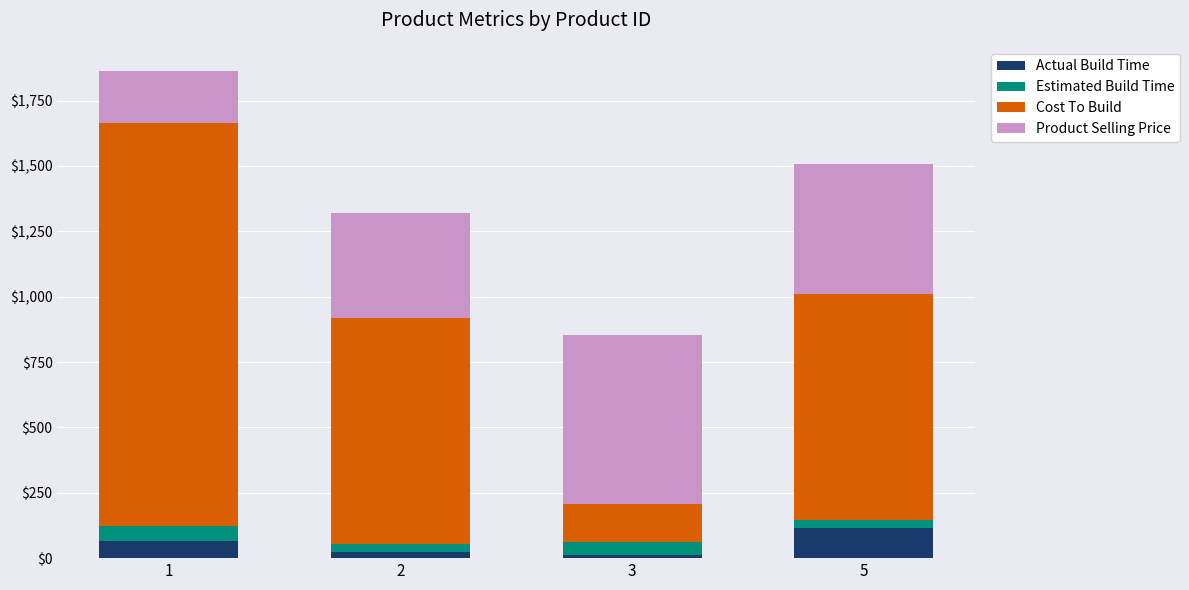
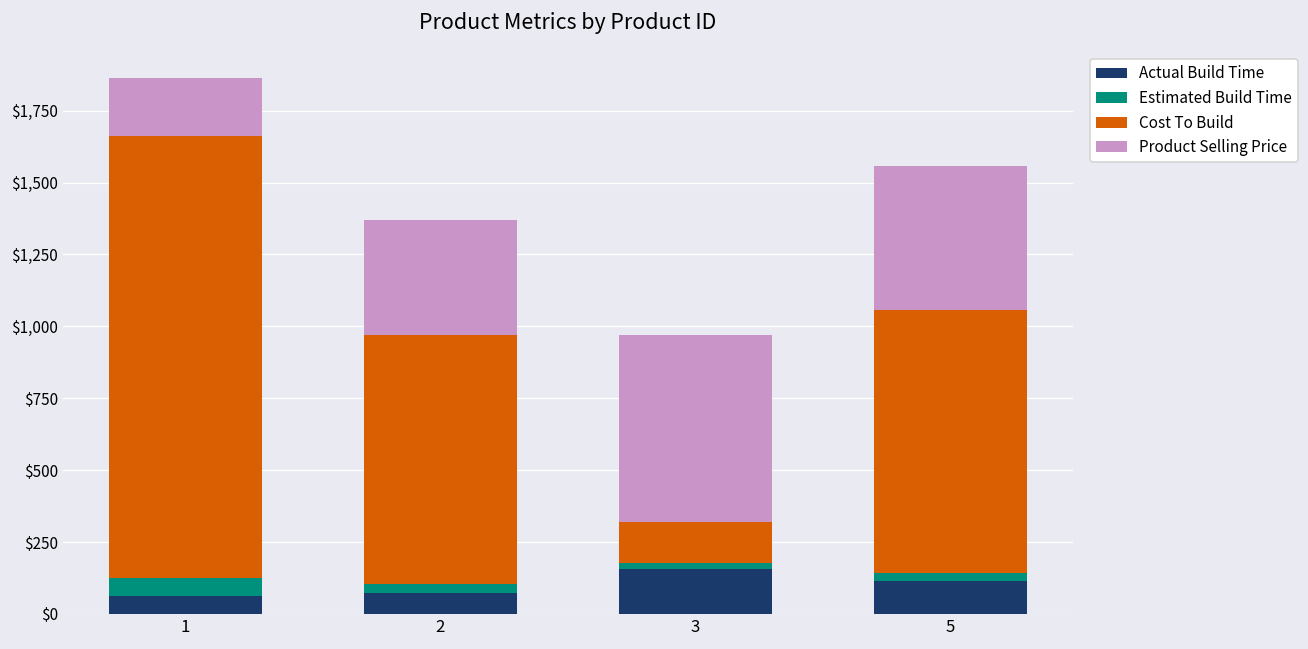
Actual Build Time, 2: $20 -> $70
Actual Build Time, 3: $10 -> $160
Estimated Build Time, 3: $50 -> $20
Cost To Build, 5: $870 -> $910
